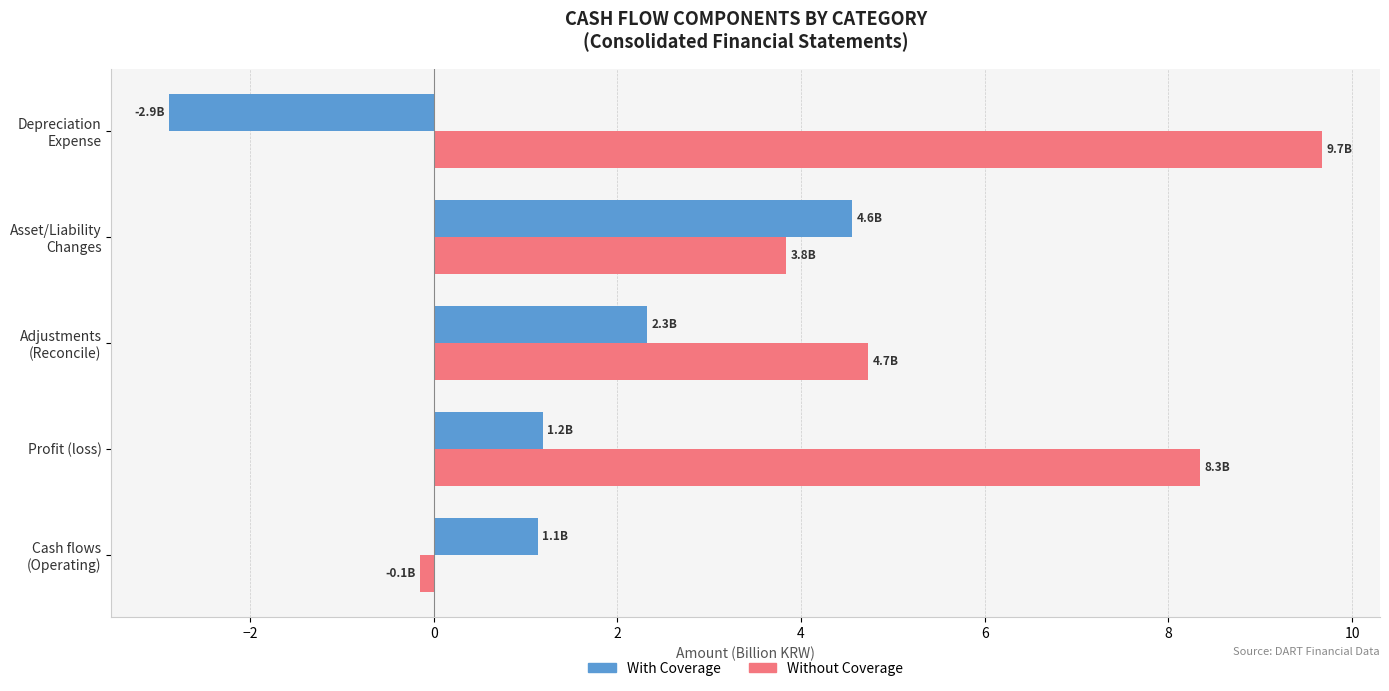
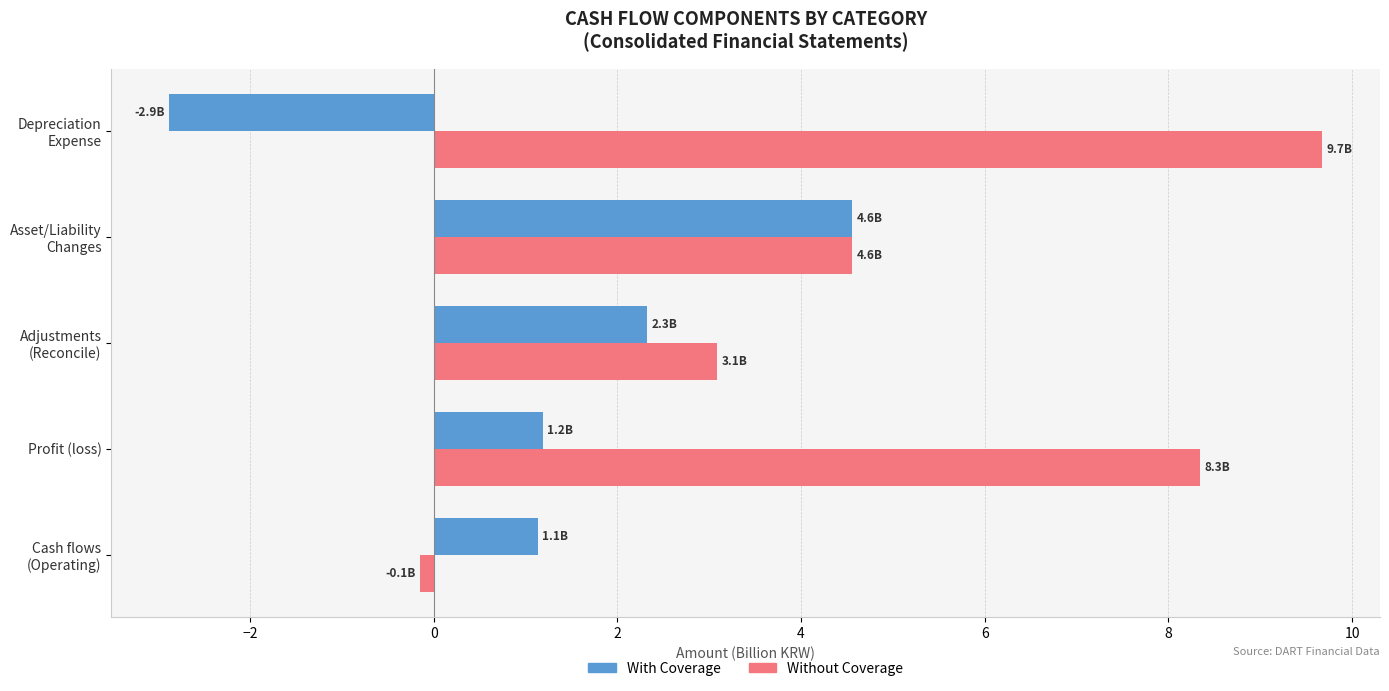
Without Coverage, Asset/Liability Changes: 3.8B -> 4.6B
Without Coverage, Adjustments (Reconcile): 4.7B -> 3.1B
